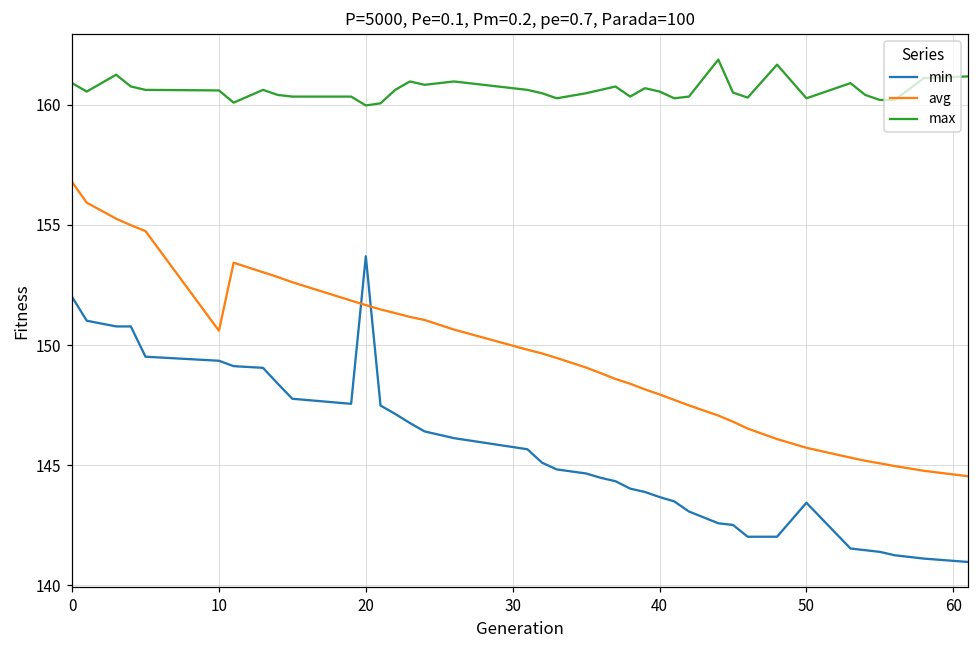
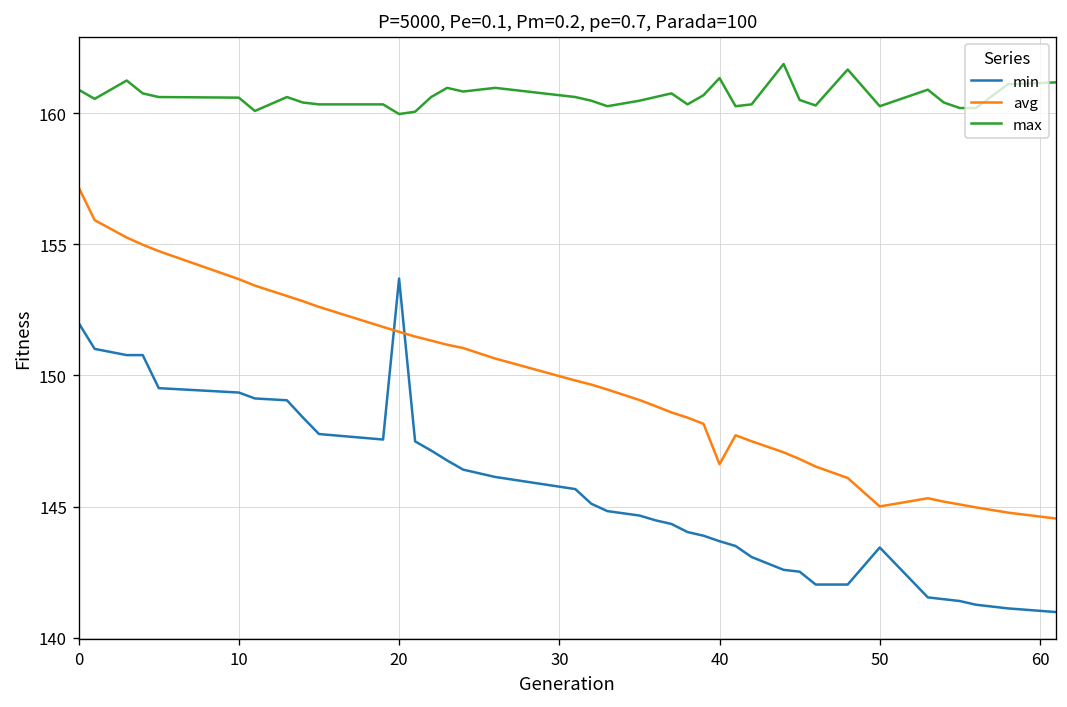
avg, 0: 156.8 -> 157.2
avg, 10: 150.6 -> 153.7
avg, 40: 147.9 -> 146.6
max, 40: 160.5 -> 161.3
avg, 50: 145.7 -> 145.0
